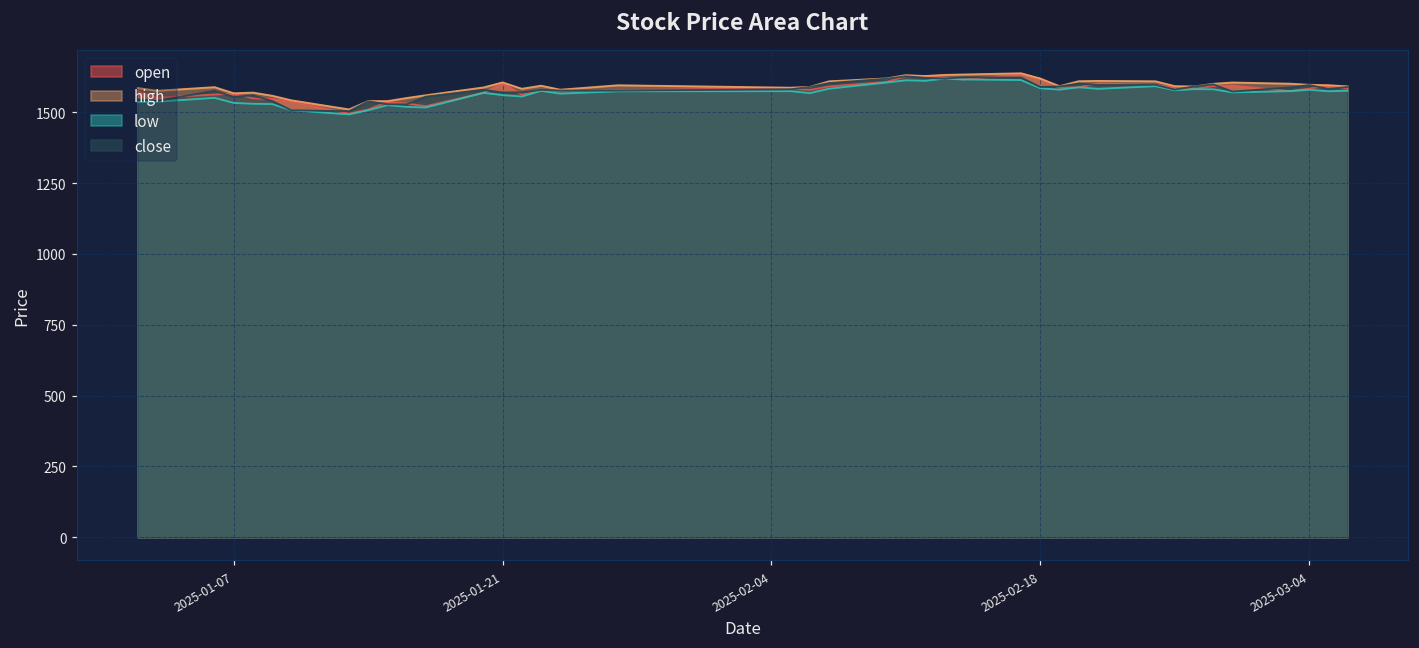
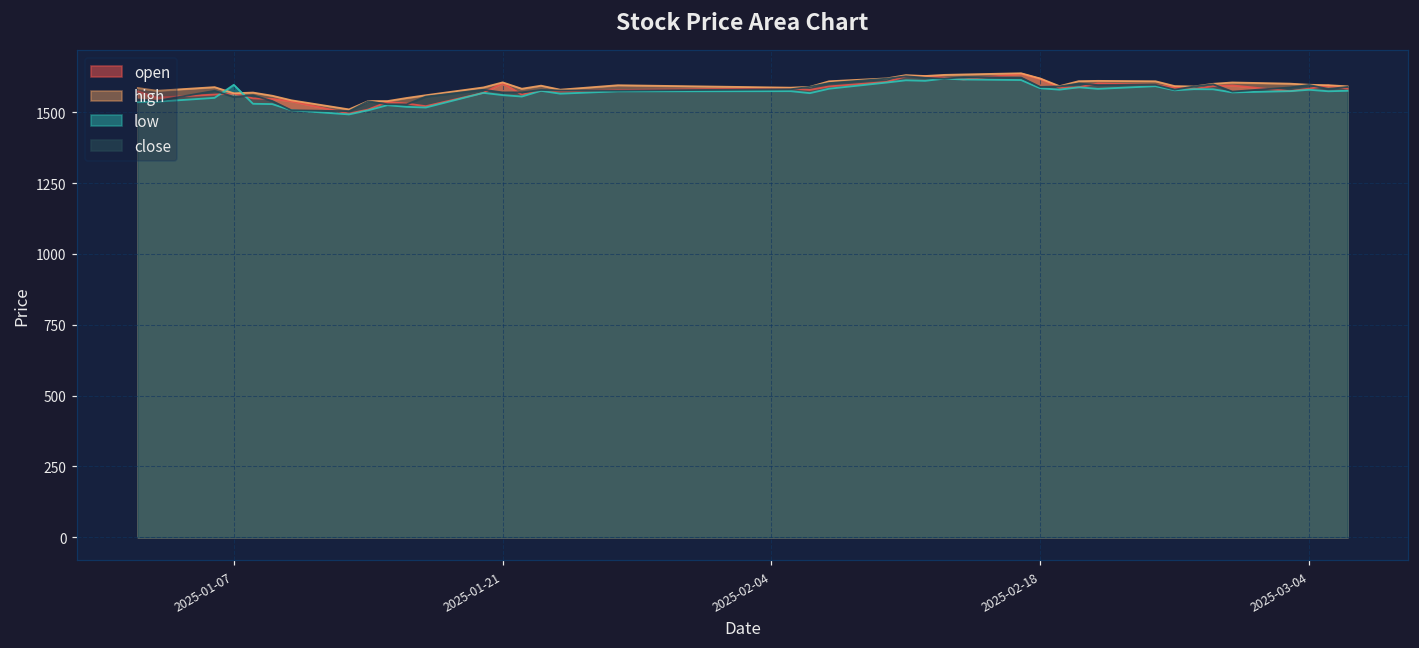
low, 2025-01-07: 1530 -> 1600
